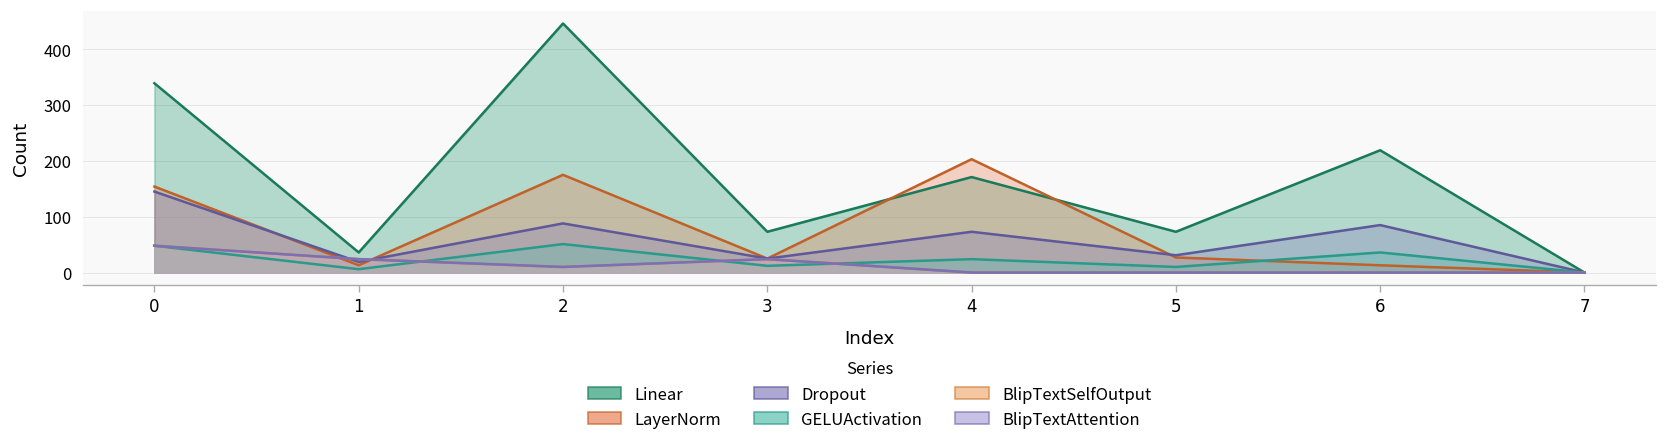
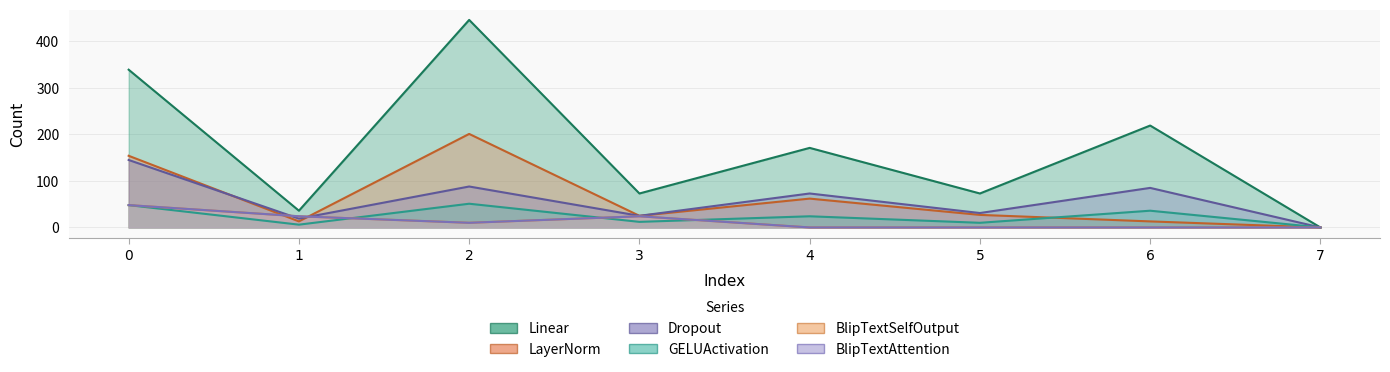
LayerNorm, 2: 180 -> 200
LayerNorm, 4: 200 -> 60
